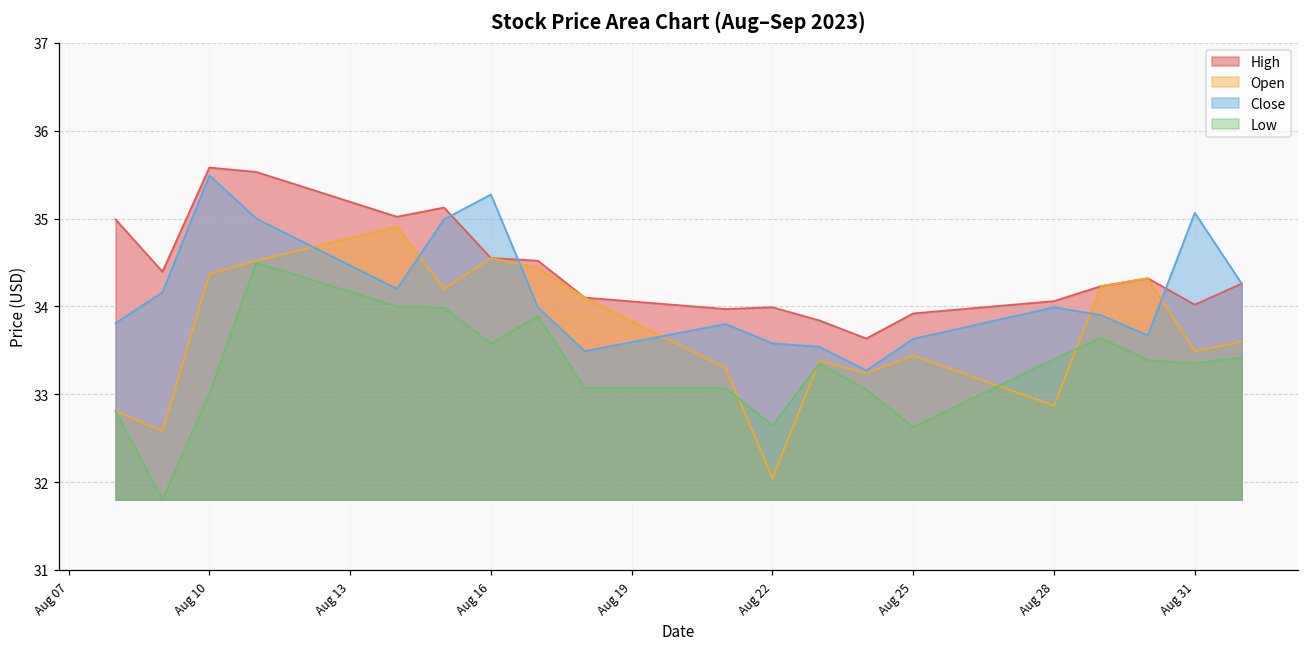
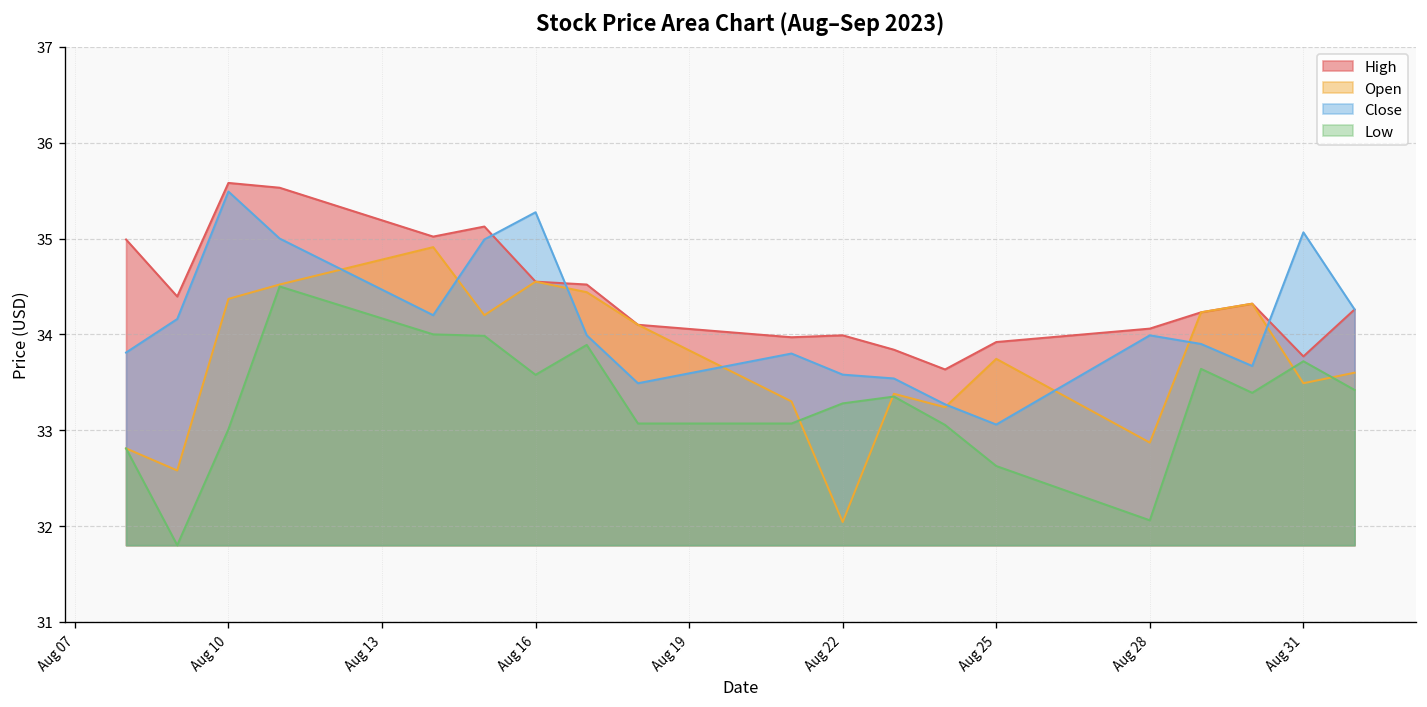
Low, Aug 22: 32.6 -> 33.3
Open, Aug 25: 33.4 -> 33.7
Close, Aug 25: 33.6 -> 33.1
Low, Aug 28: 33.4 -> 32.1
High, Aug 31: 34.0 -> 33.8
Low, Aug 31: 33.3 -> 33.7
